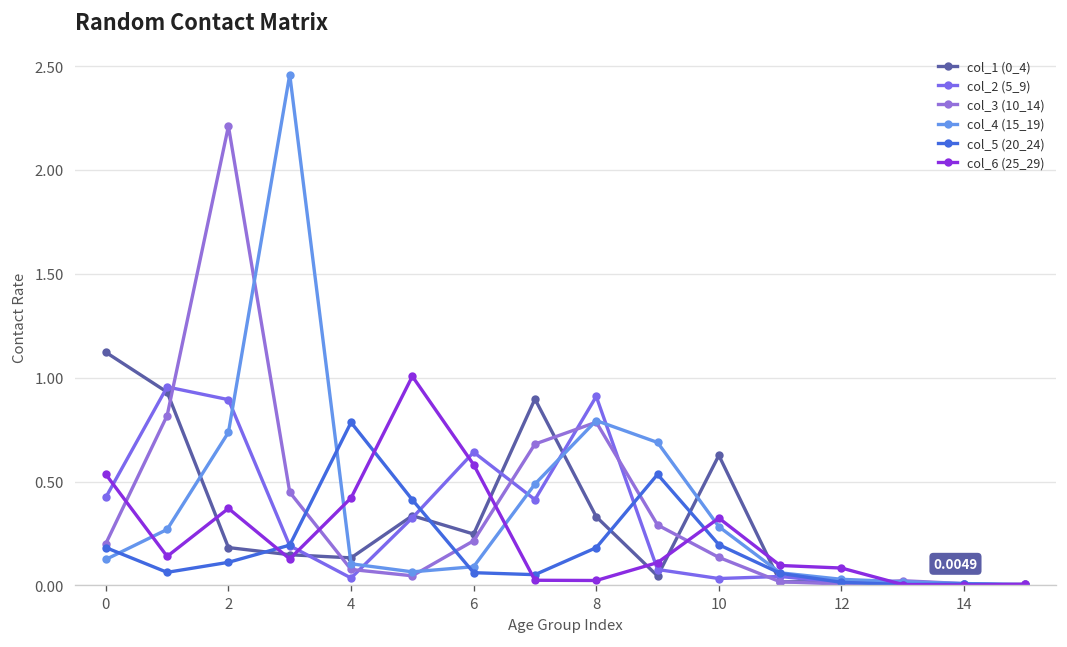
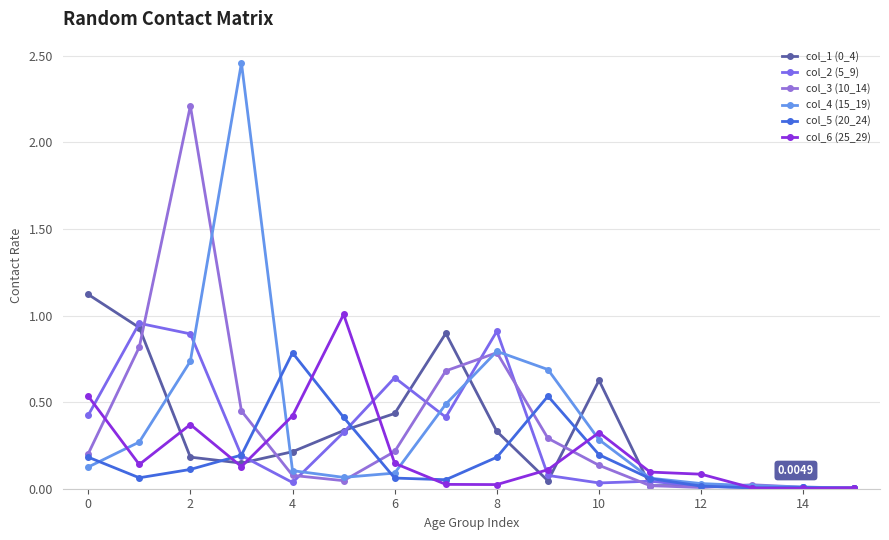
col_1 (0_4), 4: 0.13 -> 0.21
col_1 (0_4), 6: 0.25 -> 0.43
col_6 (25_29), 6: 0.58 -> 0.15
